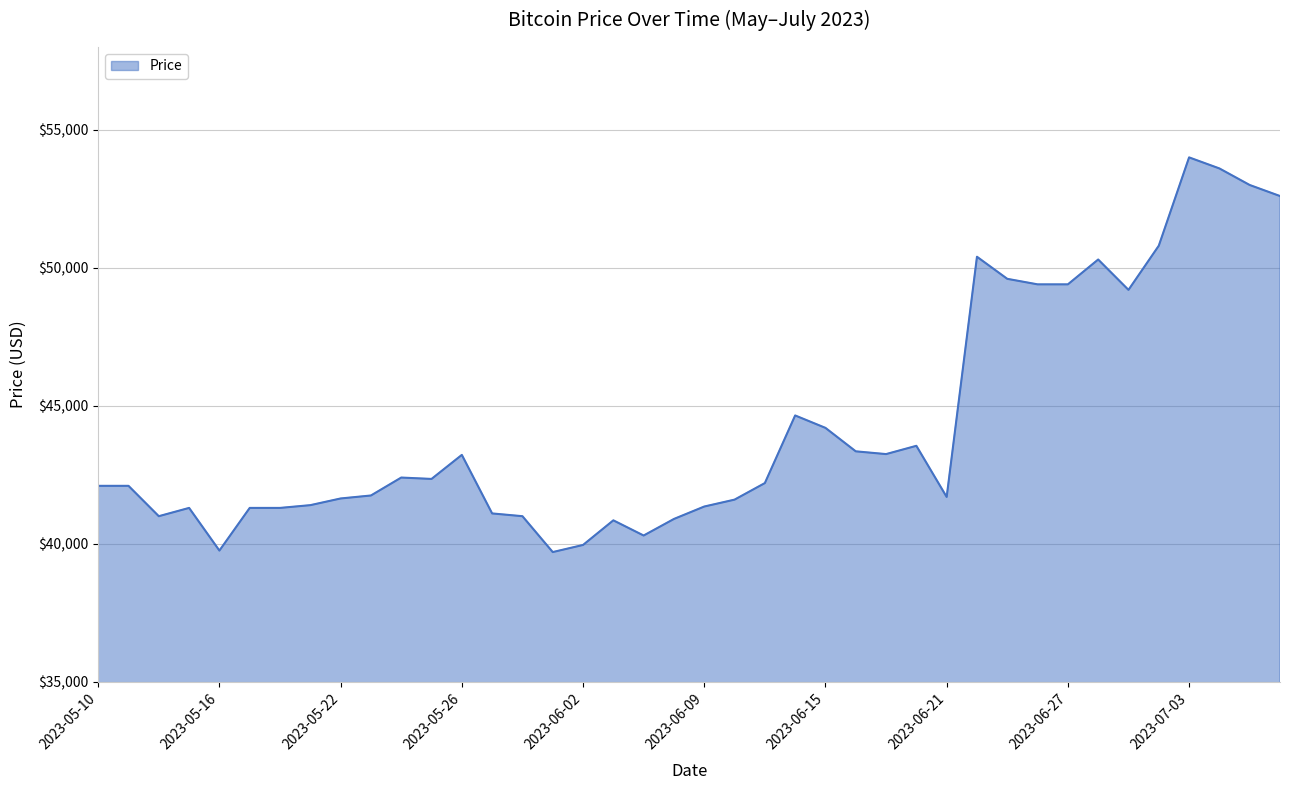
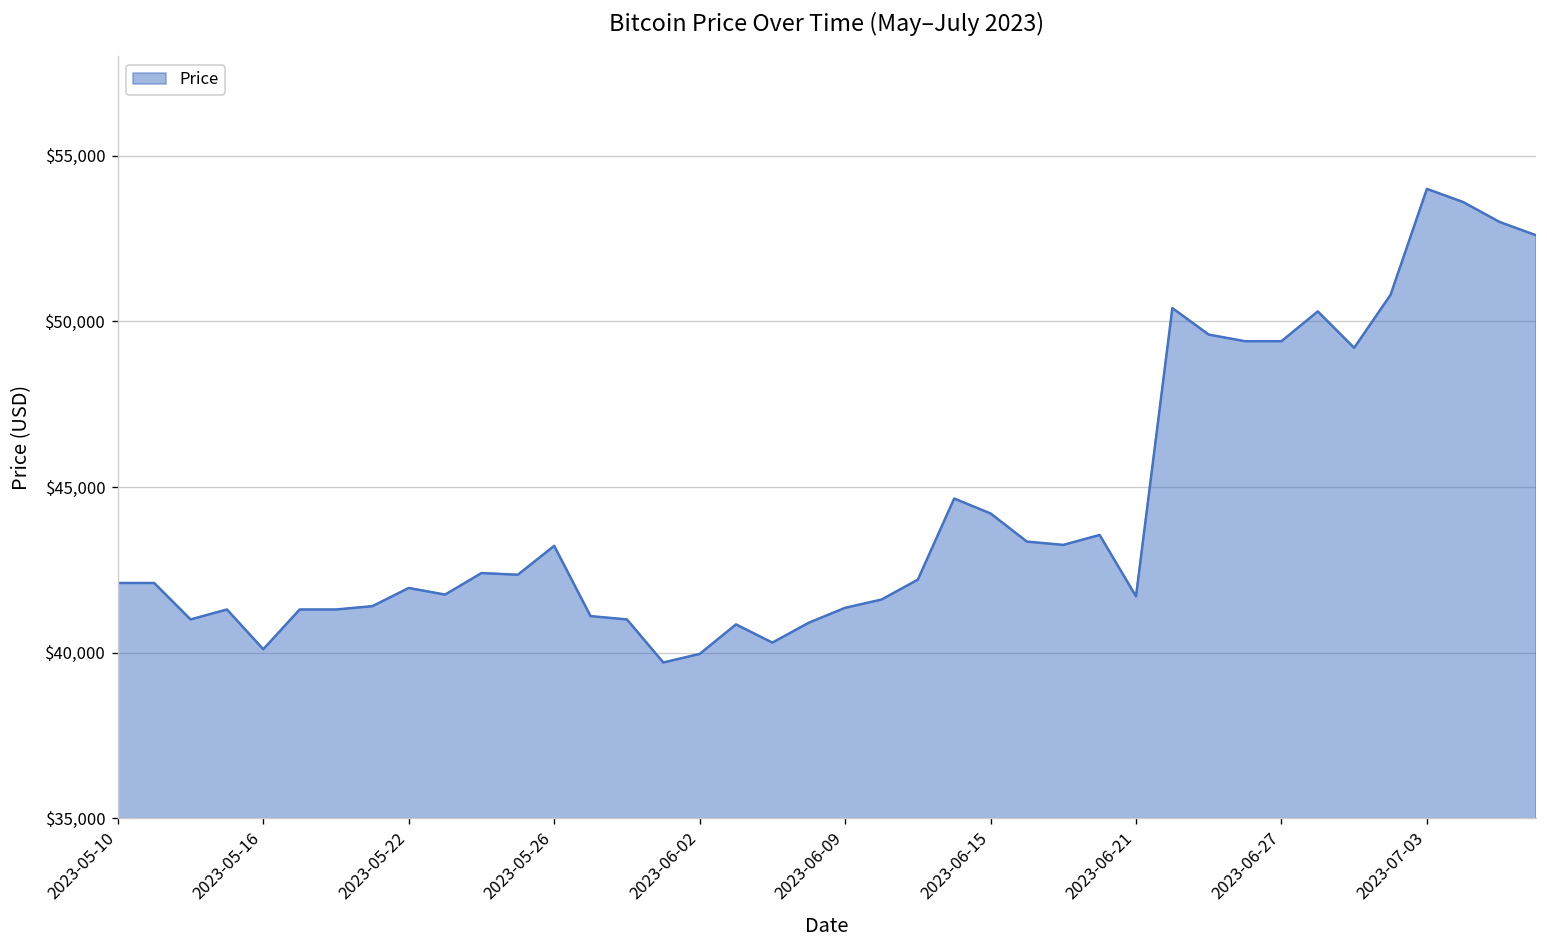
2023-05-16: $39,800 -> $40,100
2023-05-22: $41,600 -> $42,000
